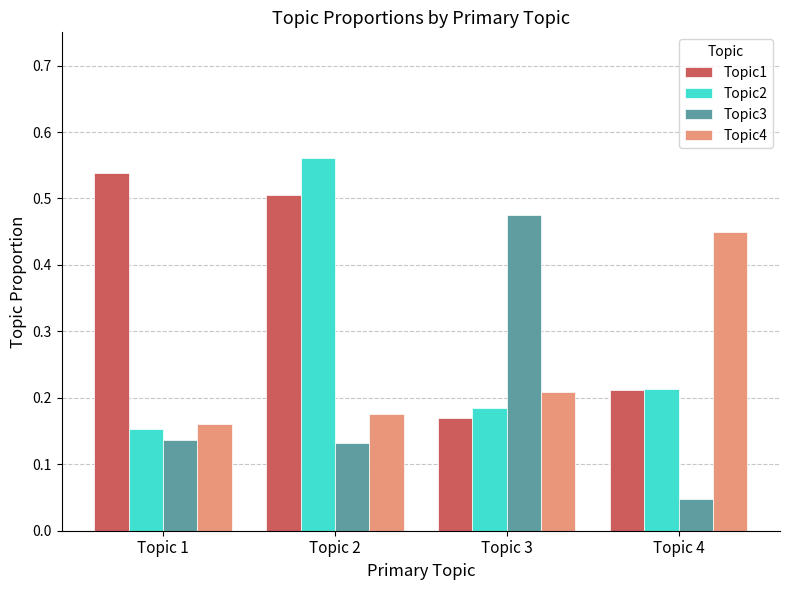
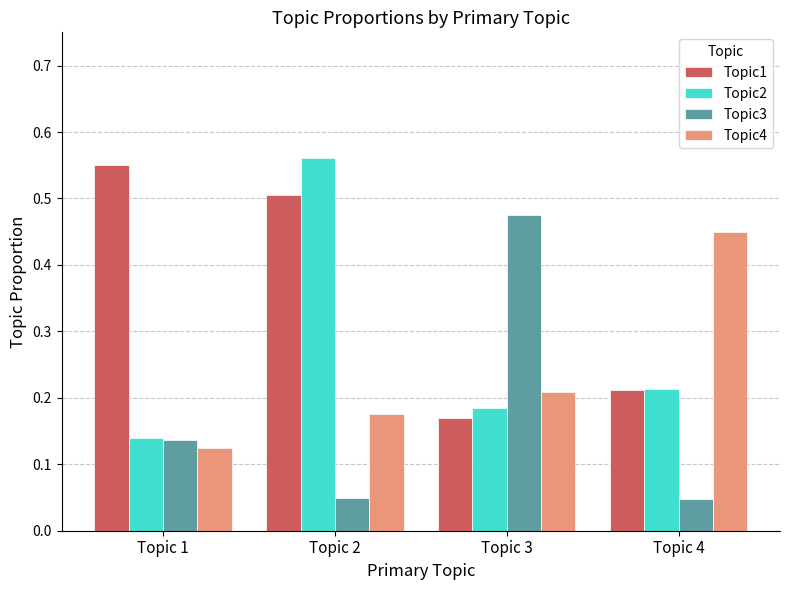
Topic1, Topic 1: 0.54 -> 0.55
Topic2, Topic 1: 0.15 -> 0.14
Topic4, Topic 1: 0.16 -> 0.12
Topic3, Topic 2: 0.13 -> 0.05
